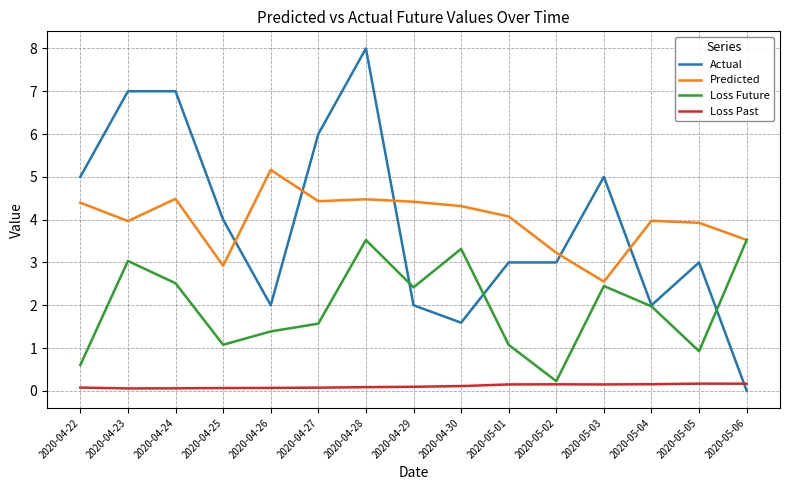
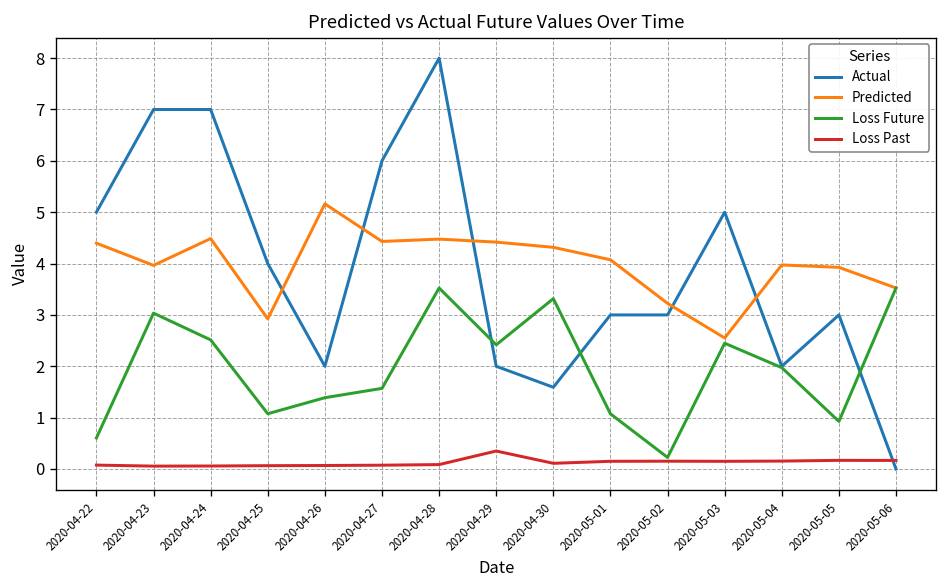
Loss Past, 2020-04-29: 0.1 -> 0.3
